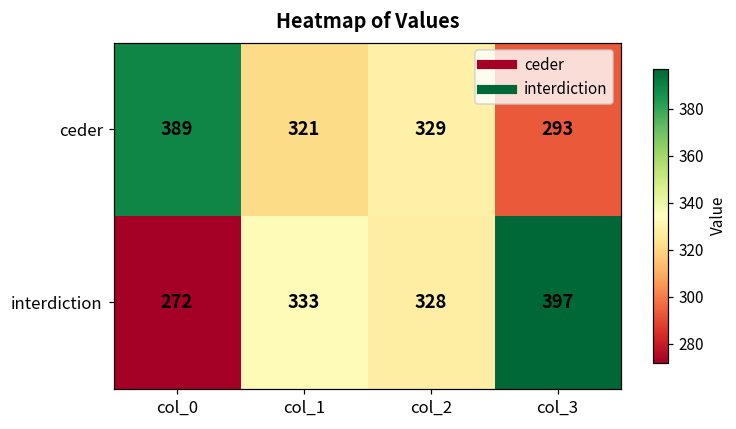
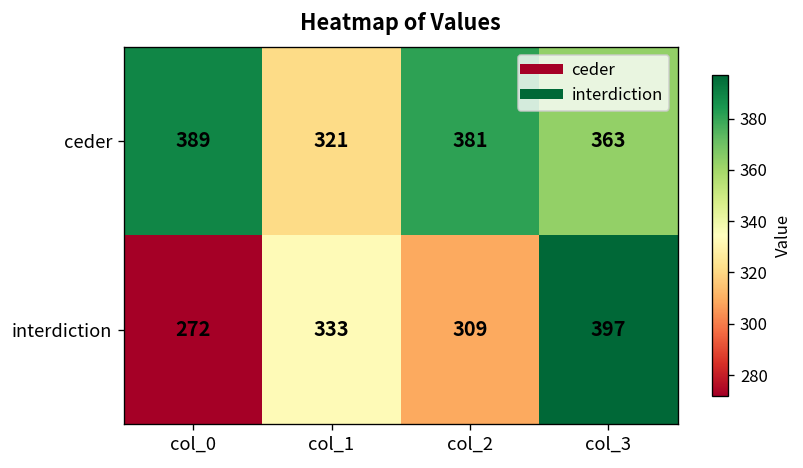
ceder, col_2: 329 -> 381
ceder, col_3: 293 -> 363
interdiction, col_2: 328 -> 309
